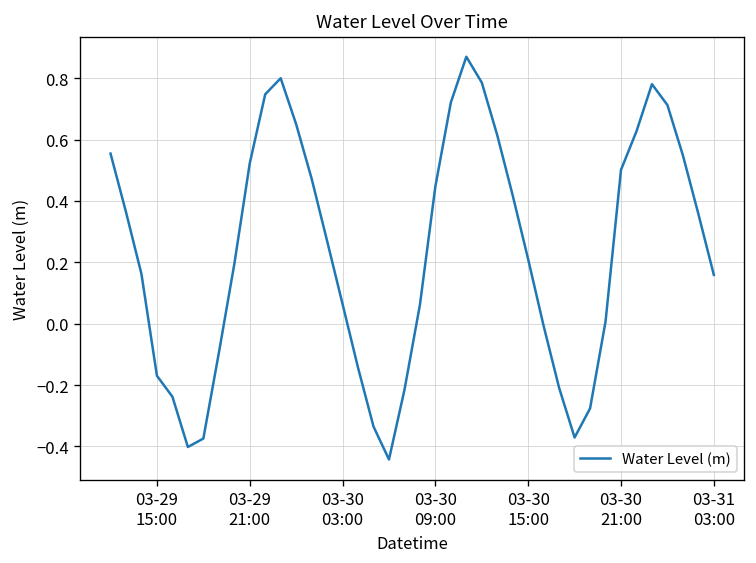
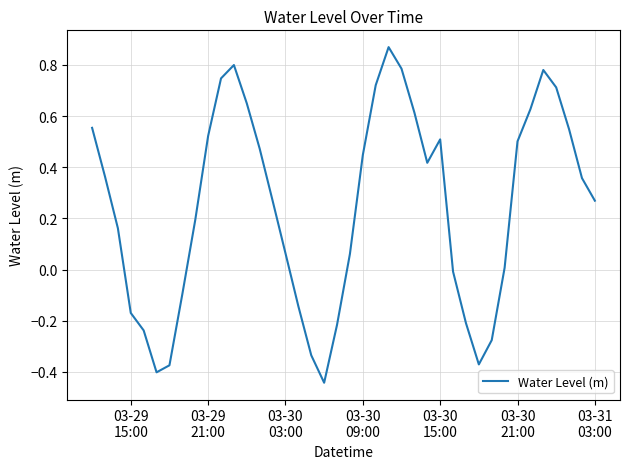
03-30 15:00: 0.21 -> 0.51
03-31 03:00: 0.16 -> 0.27
